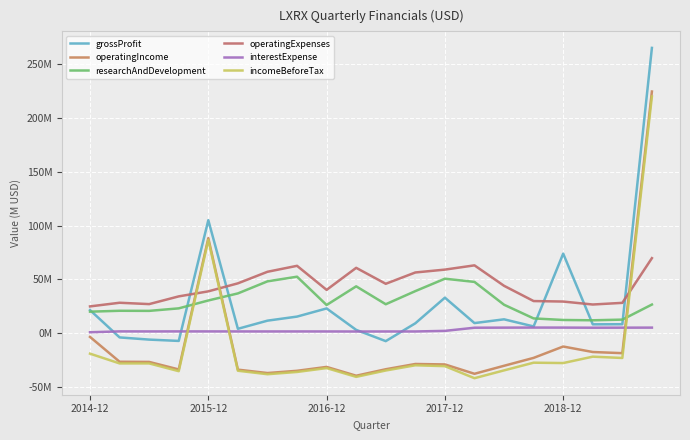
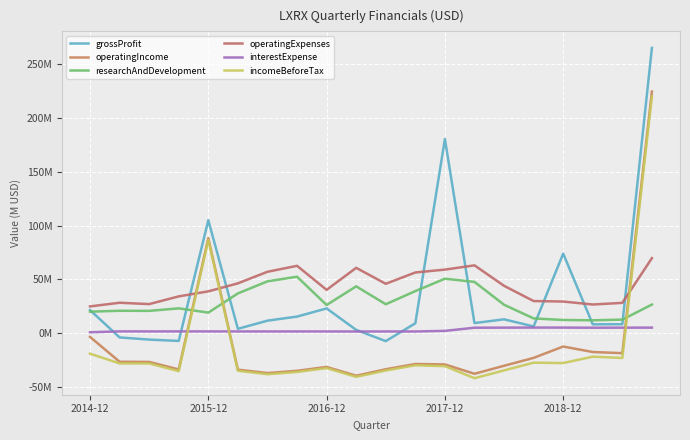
researchAndDevelopment, 2015-12: 30000000 -> 19000000
grossProfit, 2017-12: 33000000 -> 181000000
